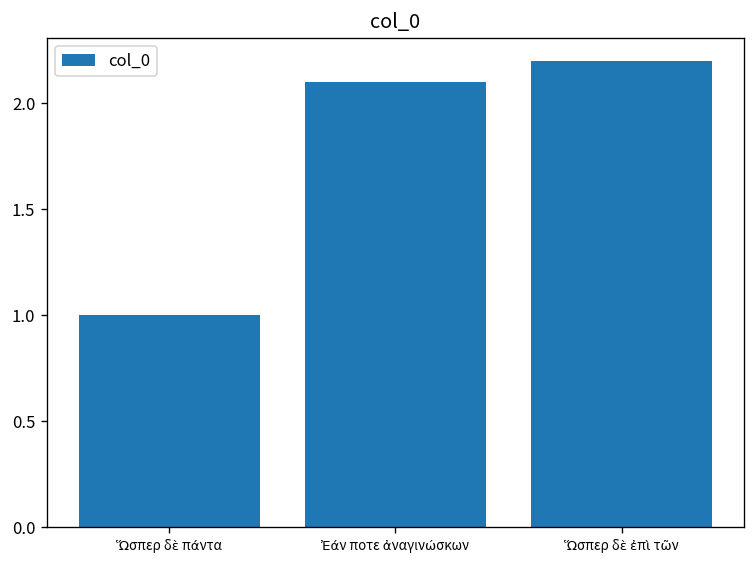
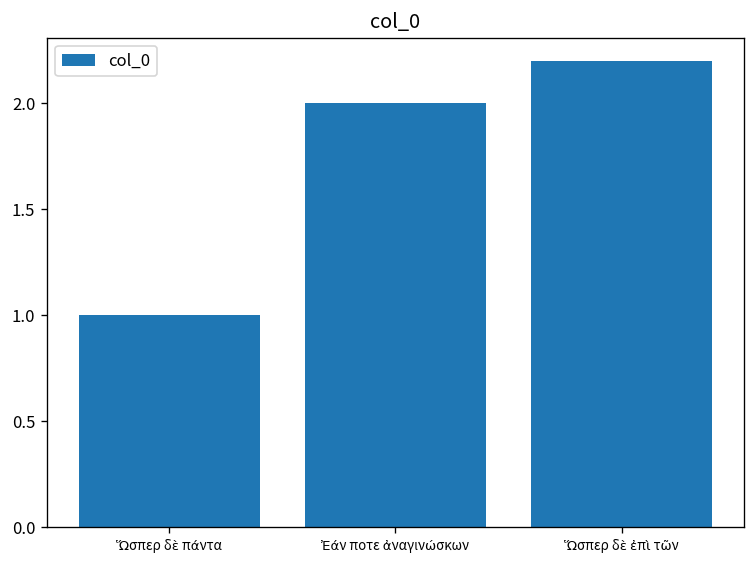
Ἐάν ποτε ἀναγινώσκων: 2.1 -> 2.0
